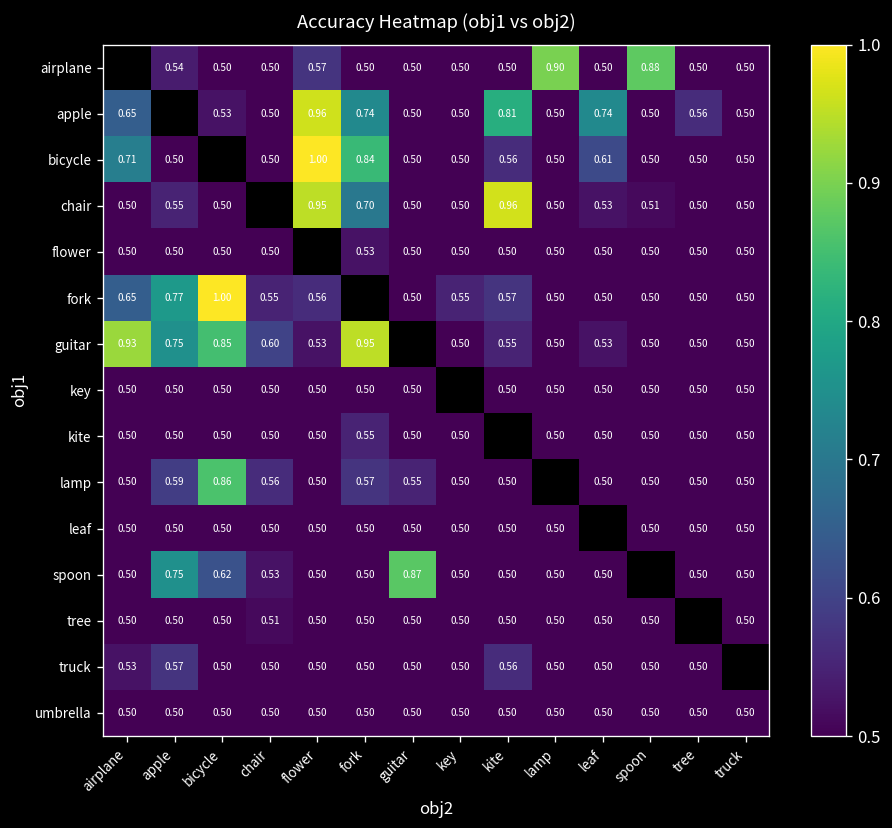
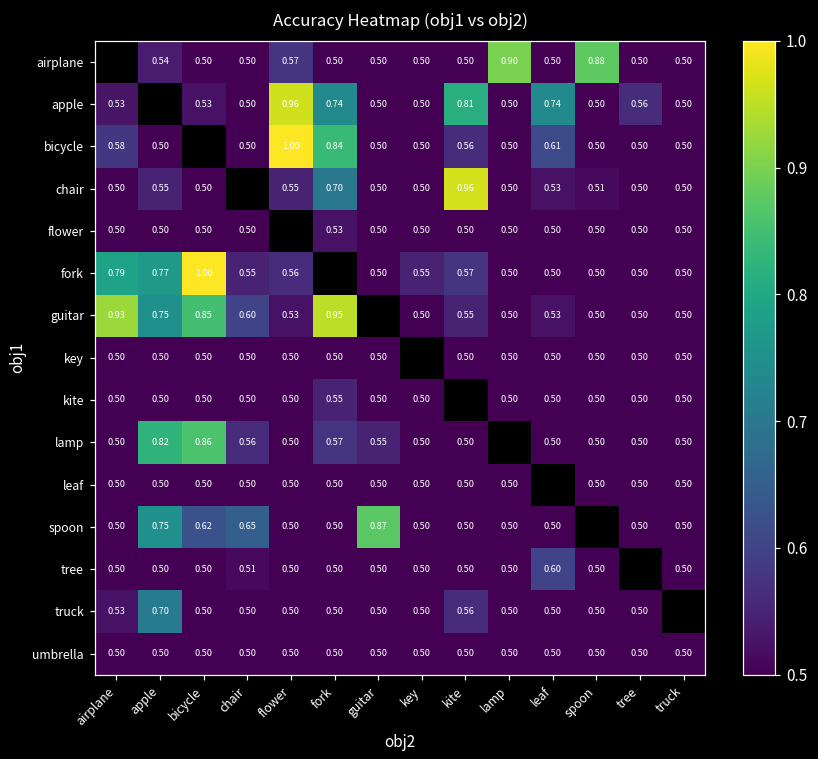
apple, airplane: 0.65 -> 0.53
bicycle, airplane: 0.71 -> 0.58
chair, flower: 0.95 -> 0.55
fork, airplane: 0.65 -> 0.79
lamp, apple: 0.59 -> 0.82
spoon, chair: 0.53 -> 0.65
tree, leaf: 0.50 -> 0.60
truck, apple: 0.57 -> 0.70
